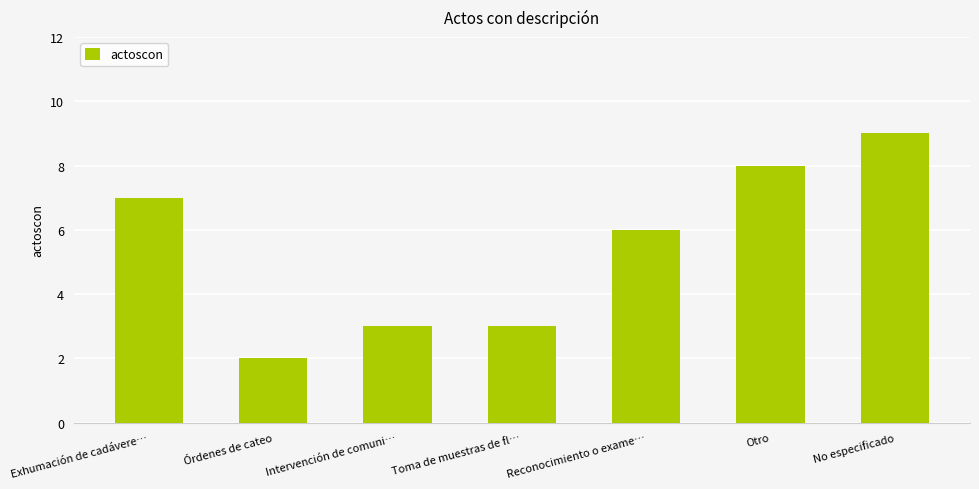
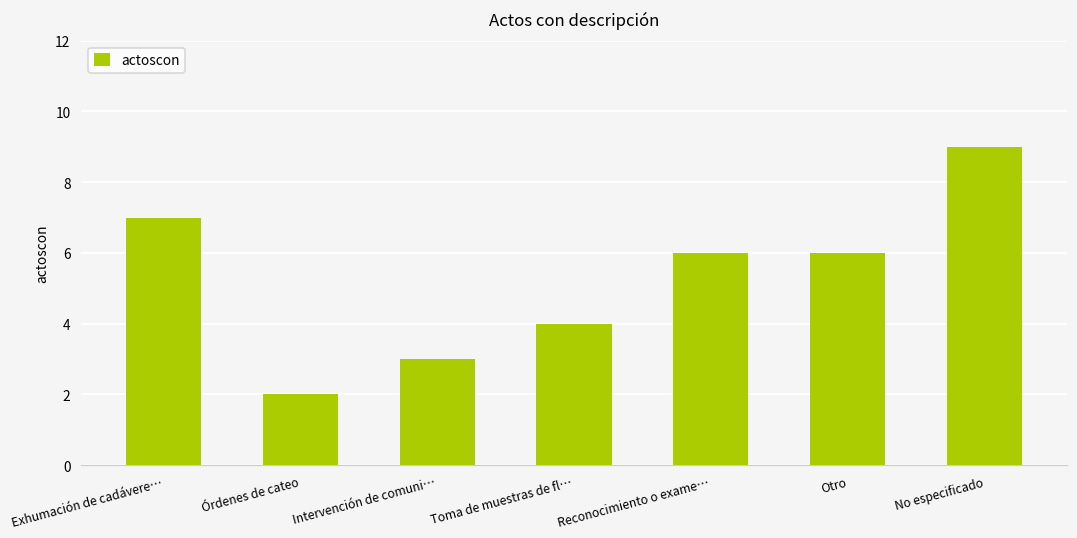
Toma de muestras de fl…: 3 -> 4
Otro: 8 -> 6
